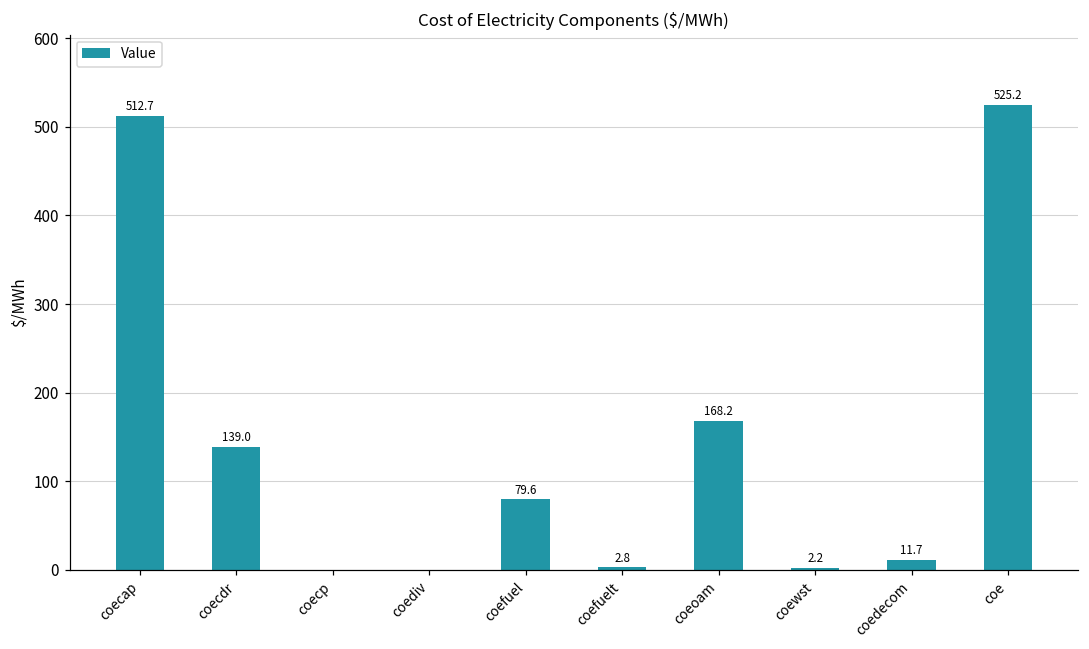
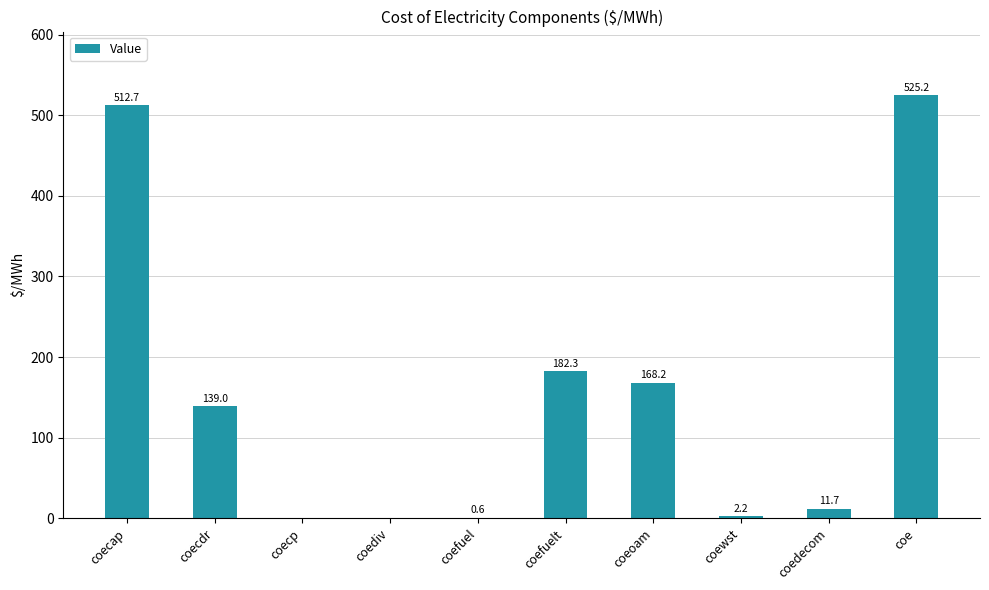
coefuel: 79.6 -> 0.6
coefuelt: 2.8 -> 182.3
